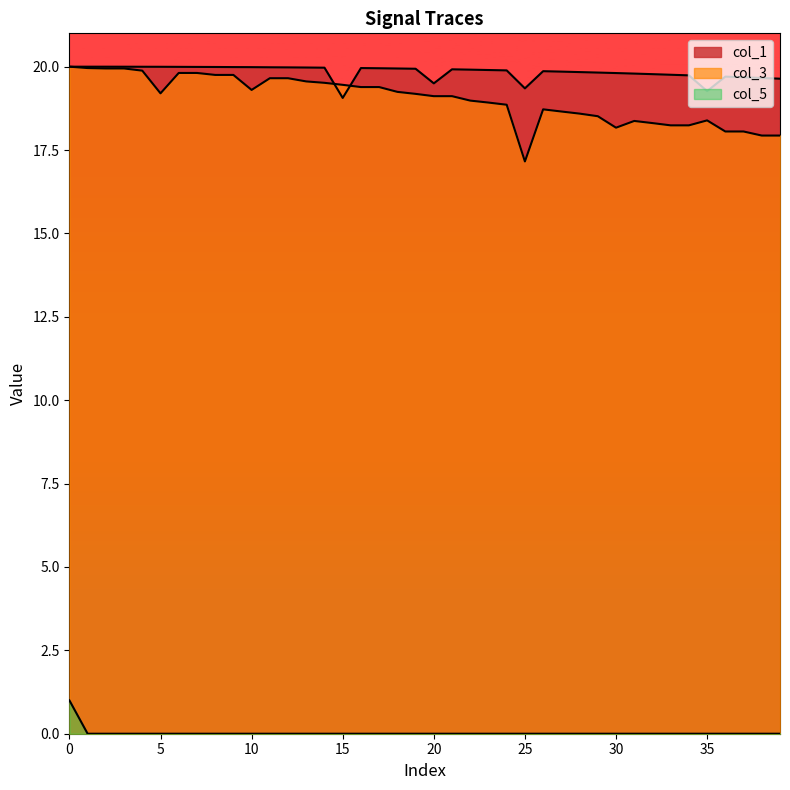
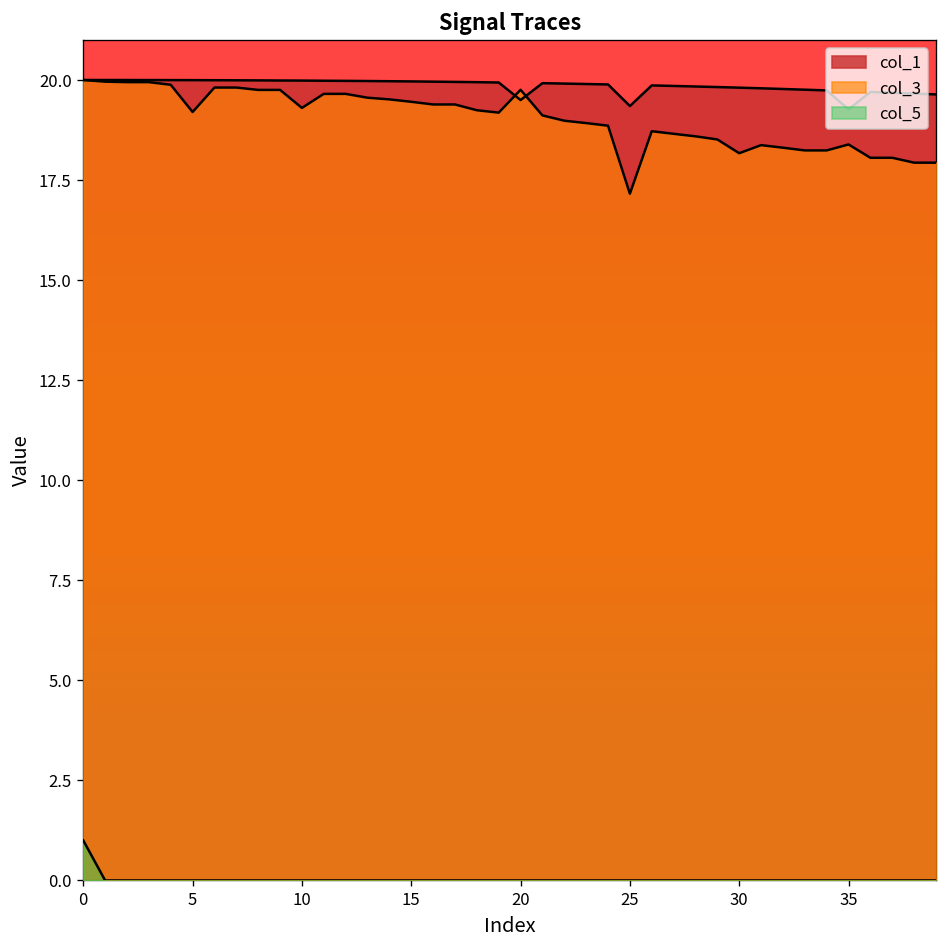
col_1, 15: 19.1 -> 20.0
col_3, 20: 19.1 -> 19.8
